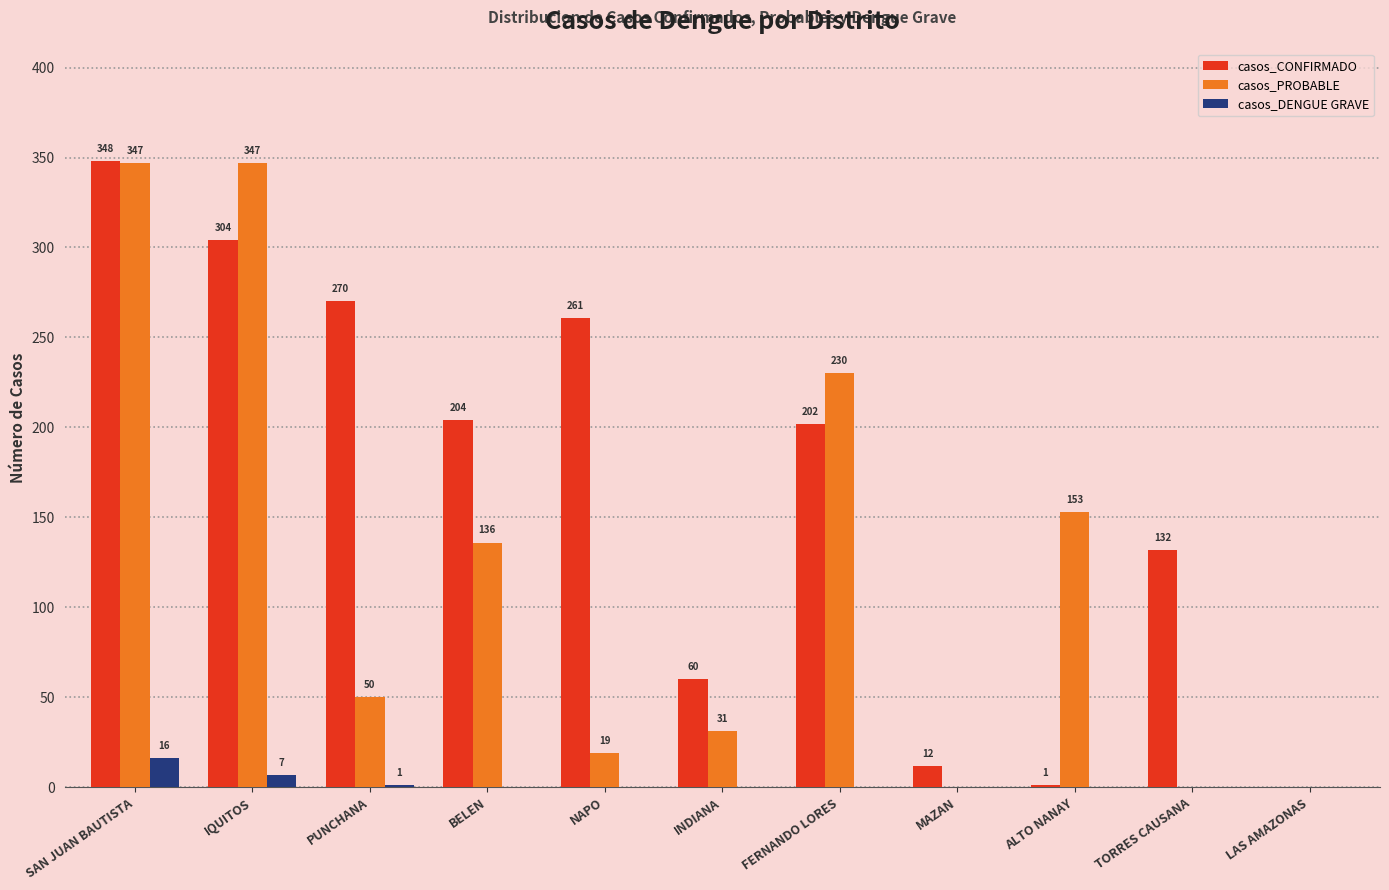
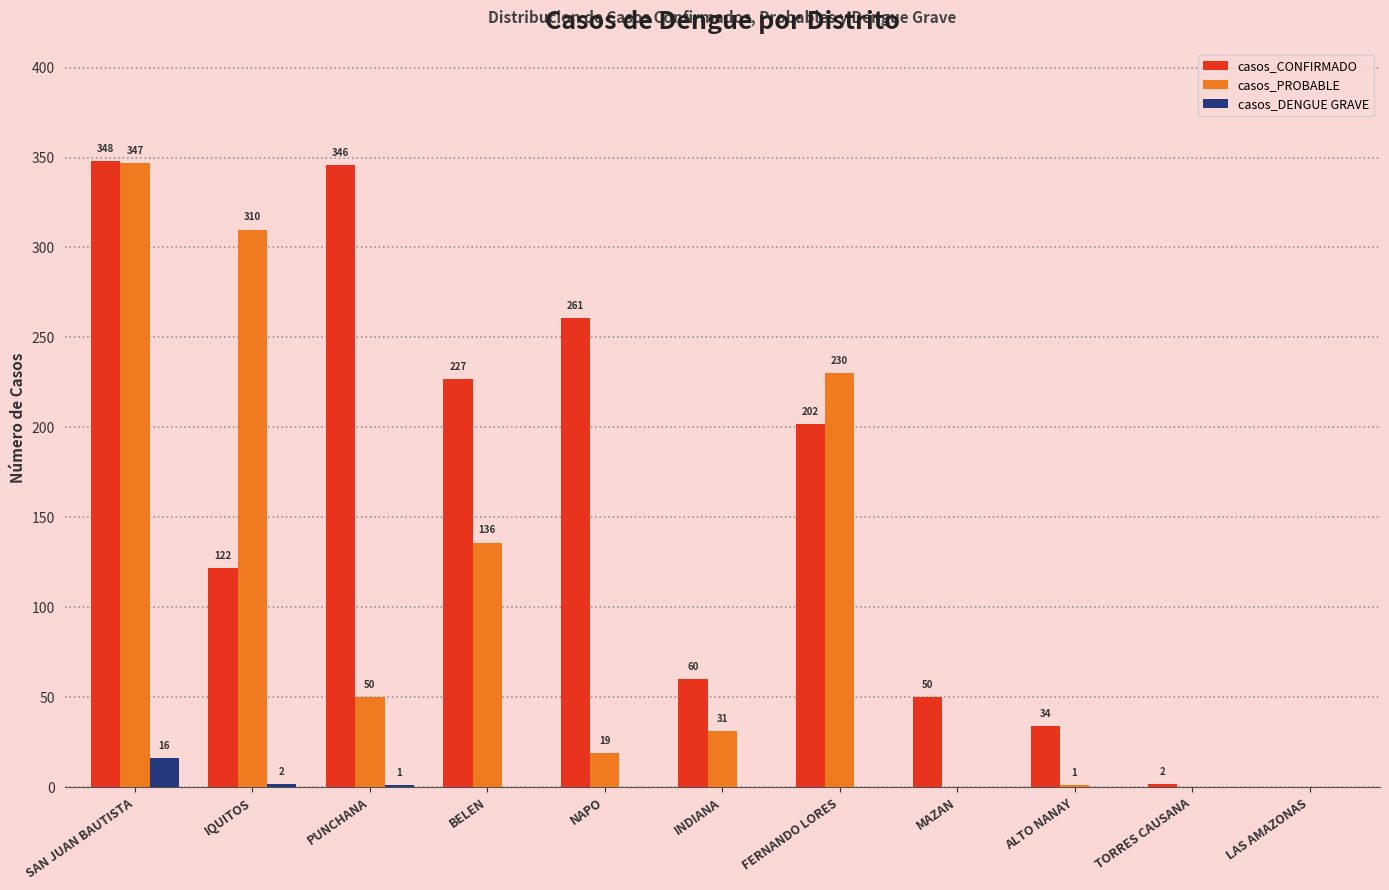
casos_CONFIRMADO, IQUITOS: 304 -> 122
casos_PROBABLE, IQUITOS: 347 -> 310
casos_DENGUE GRAVE, IQUITOS: 7 -> 2
casos_CONFIRMADO, PUNCHANA: 270 -> 346
casos_CONFIRMADO, BELEN: 204 -> 227
casos_CONFIRMADO, MAZAN: 12 -> 50
casos_CONFIRMADO, ALTO NANAY: 1 -> 34
casos_PROBABLE, ALTO NANAY: 153 -> 1
casos_CONFIRMADO, TORRES CAUSANA: 132 -> 2
